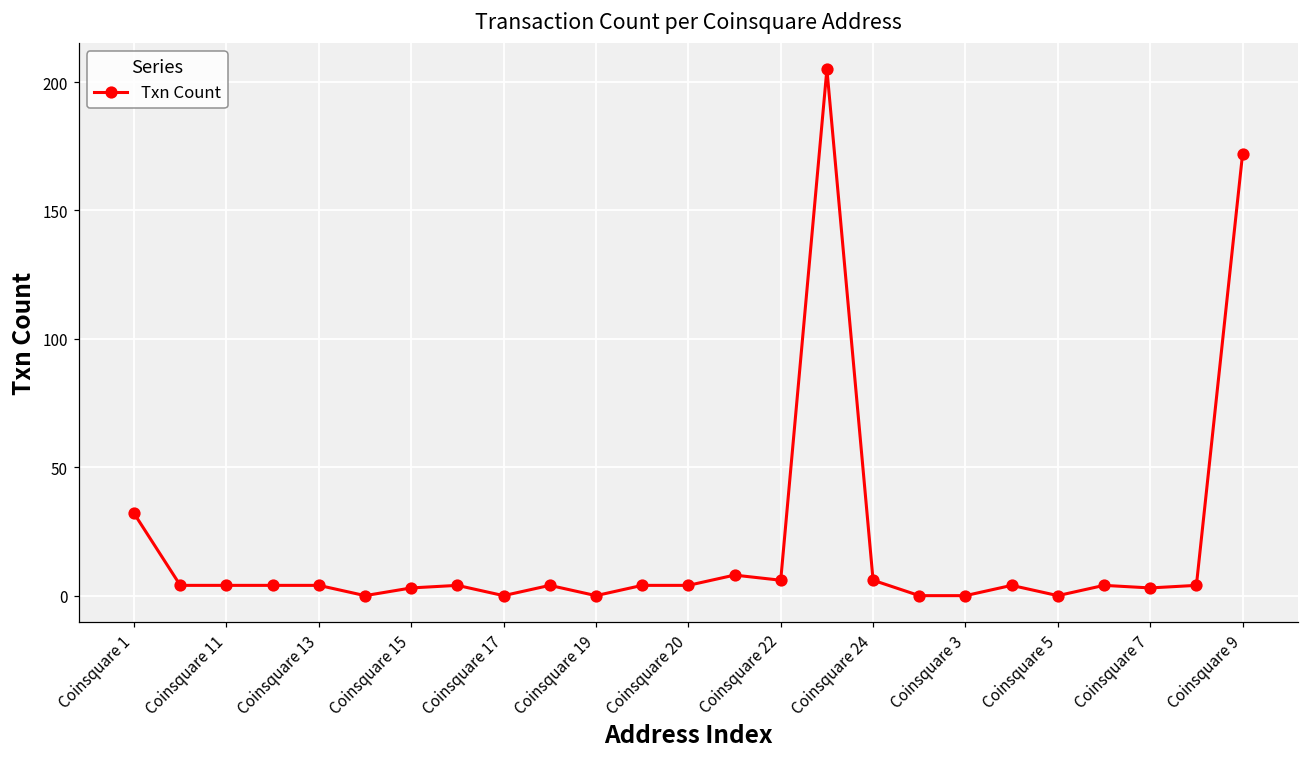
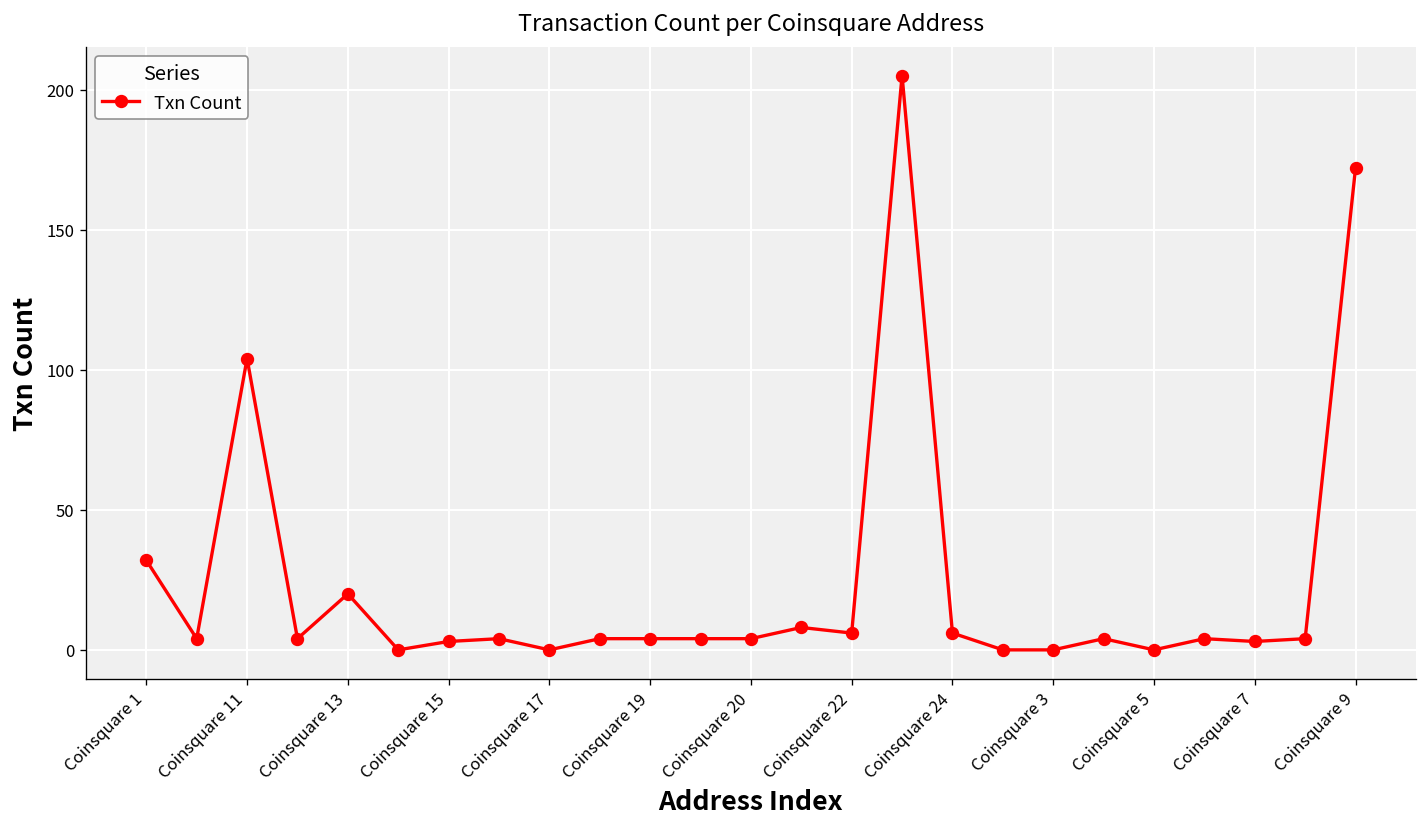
Coinsquare 11: 4 -> 104
Coinsquare 13: 4 -> 20
Coinsquare 19: 0 -> 4
